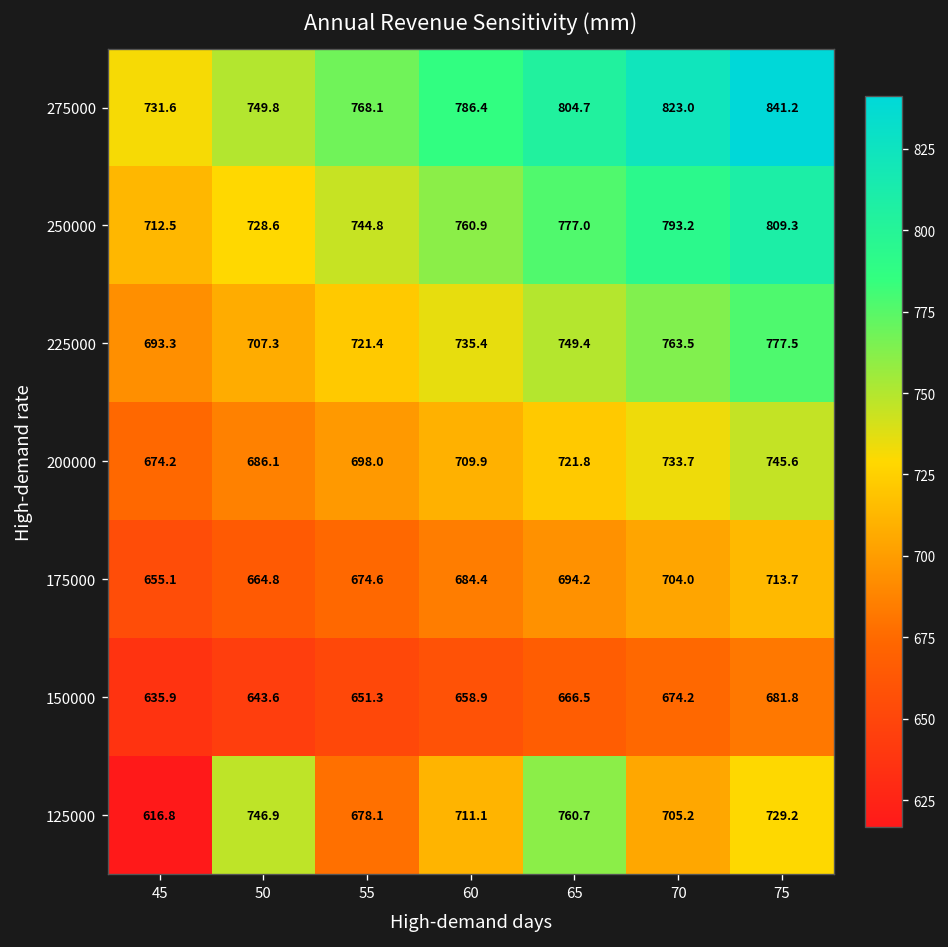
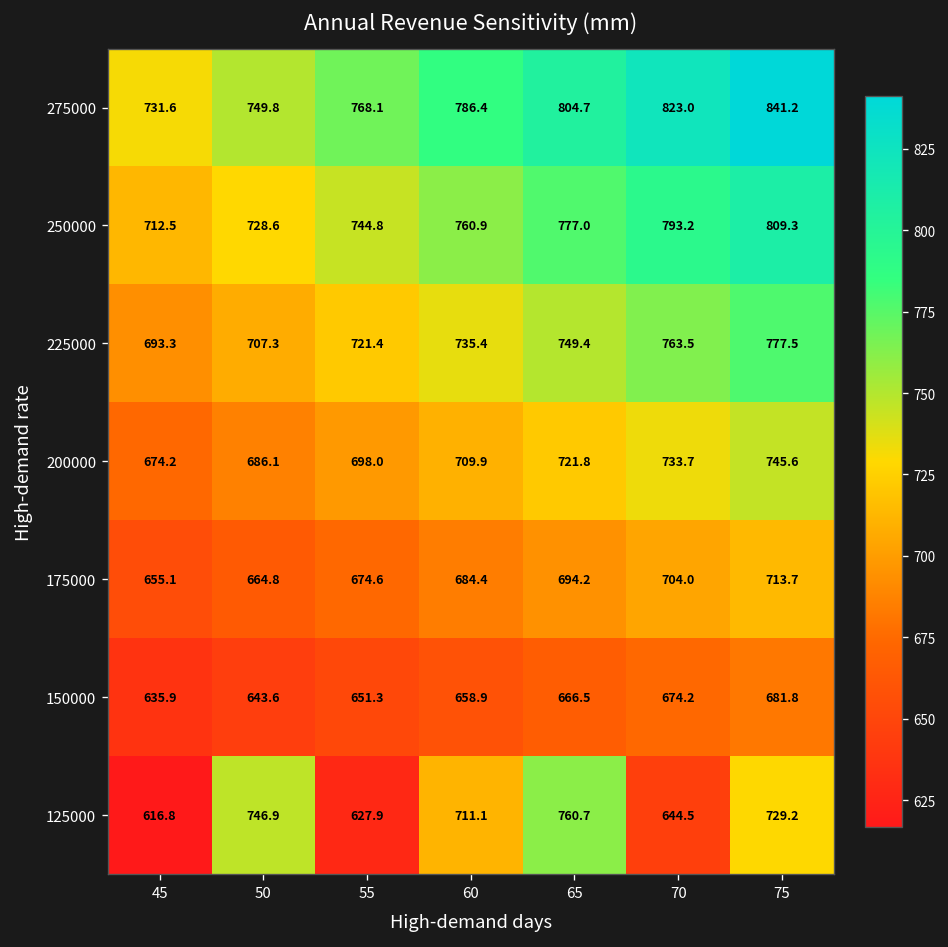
125000, 55: 678.1 -> 627.9
125000, 70: 705.2 -> 644.5
